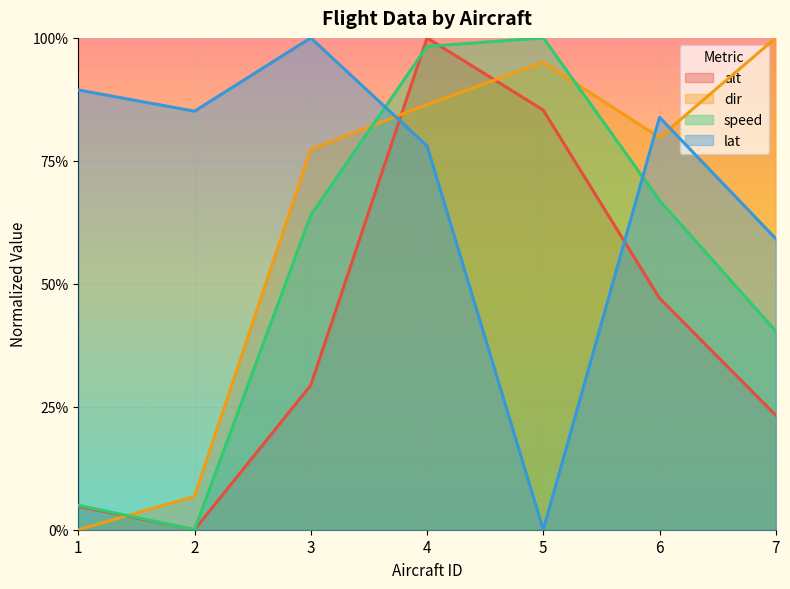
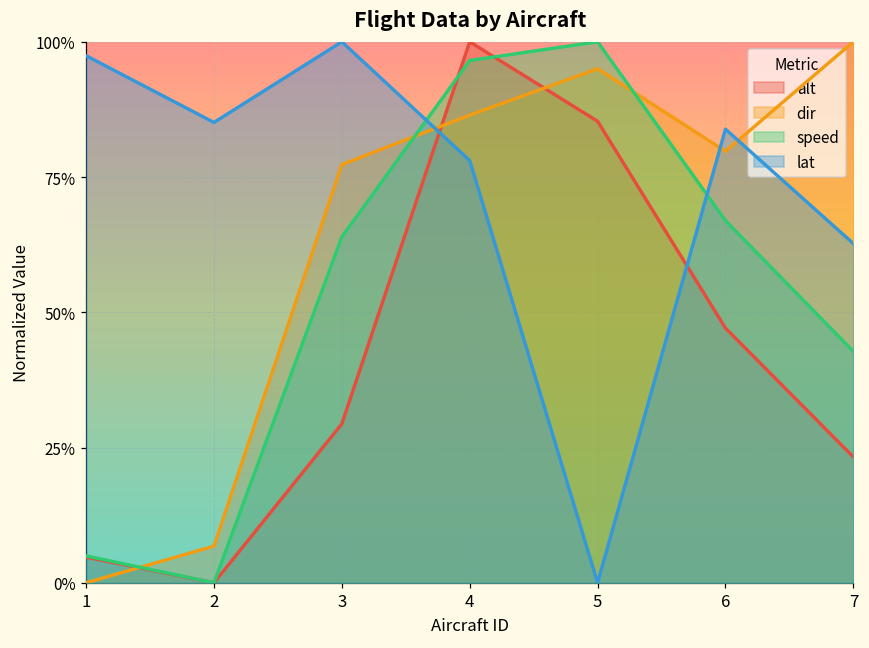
lat, 1: 89% -> 97%
speed, 4: 98% -> 97%
speed, 7: 40% -> 43%
lat, 7: 59% -> 63%
